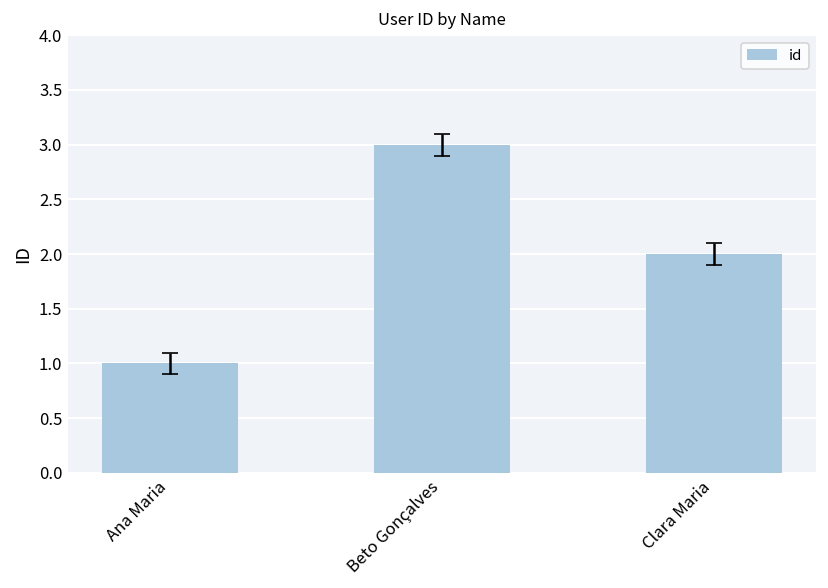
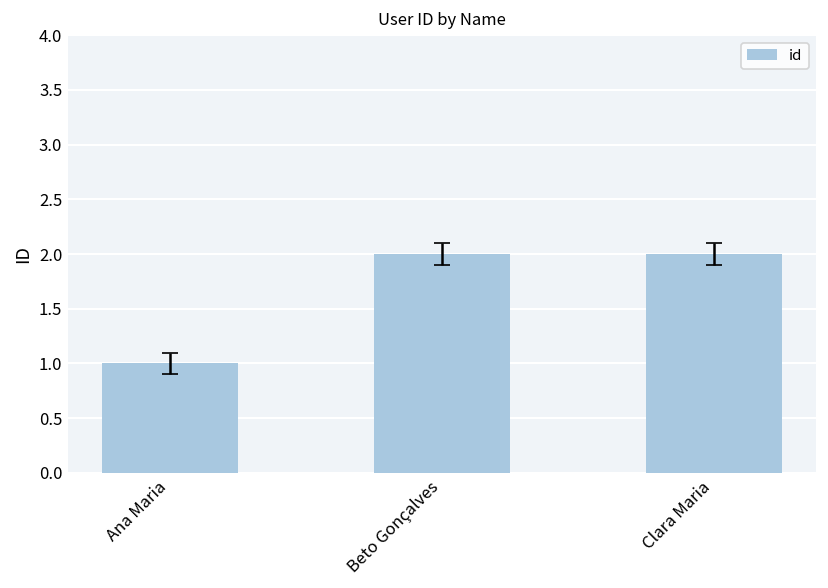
id, Beto Gonçalves: 3 -> 2
